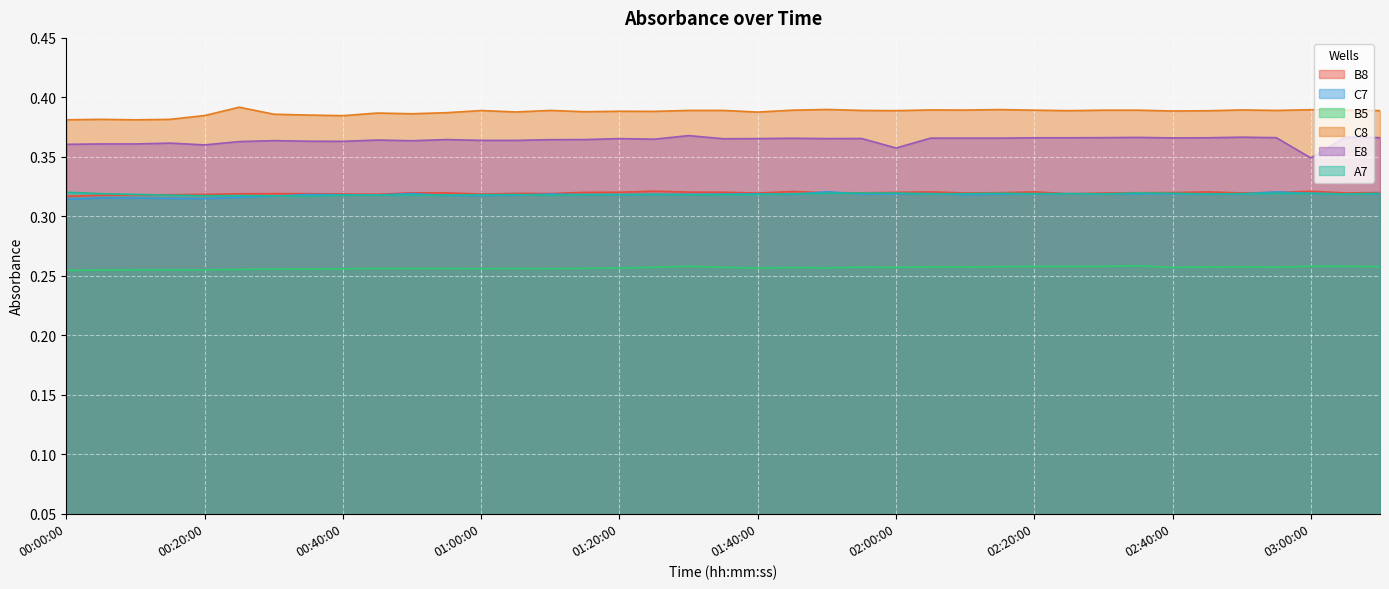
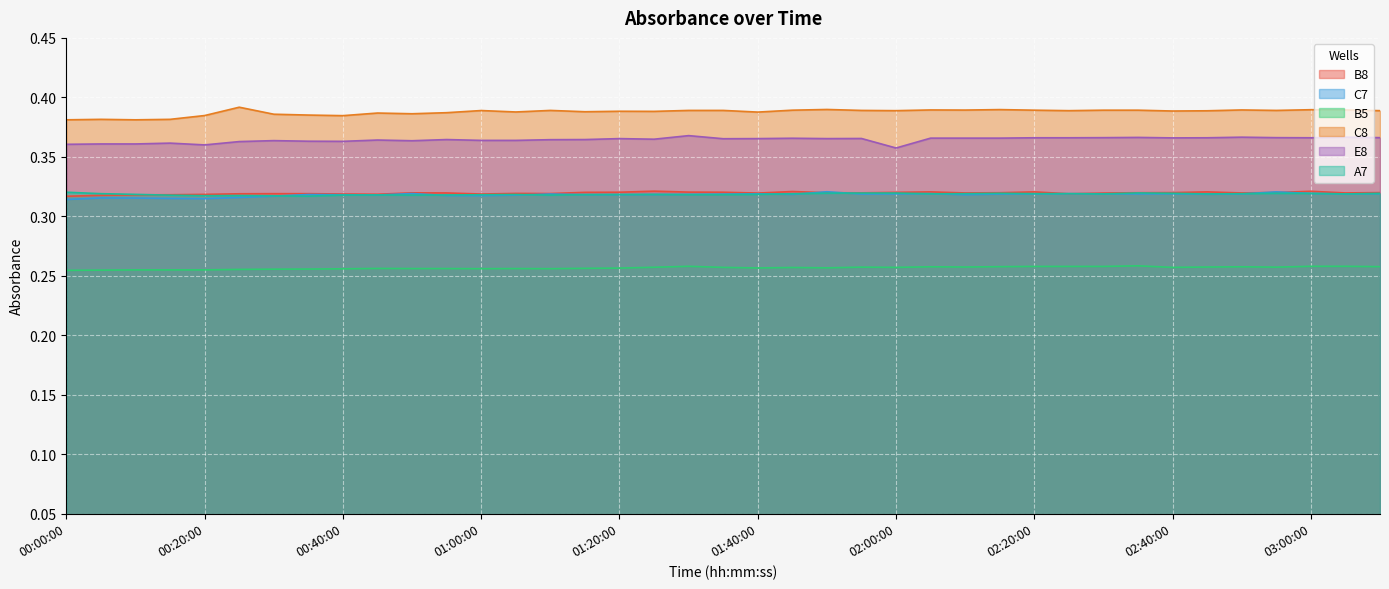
E8, 03:00:00: 0.349 -> 0.366
